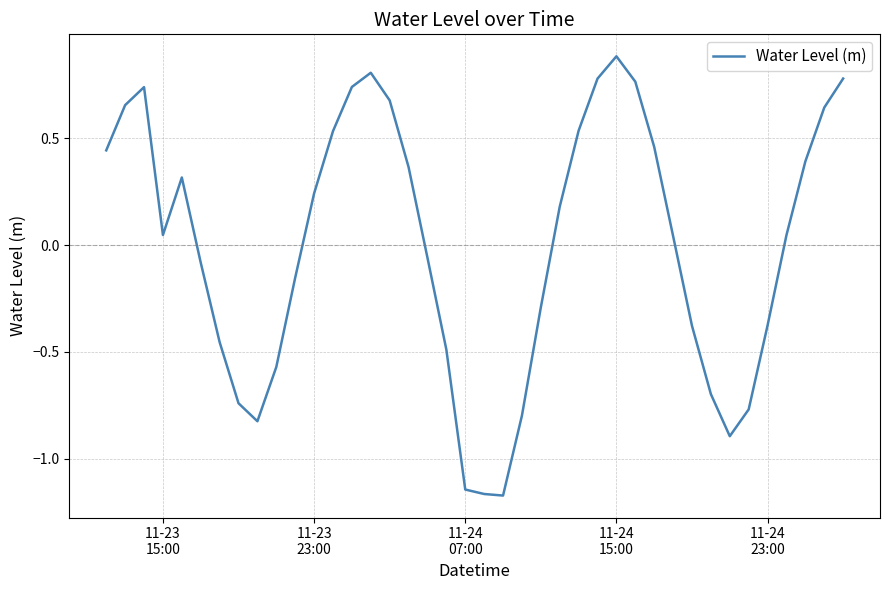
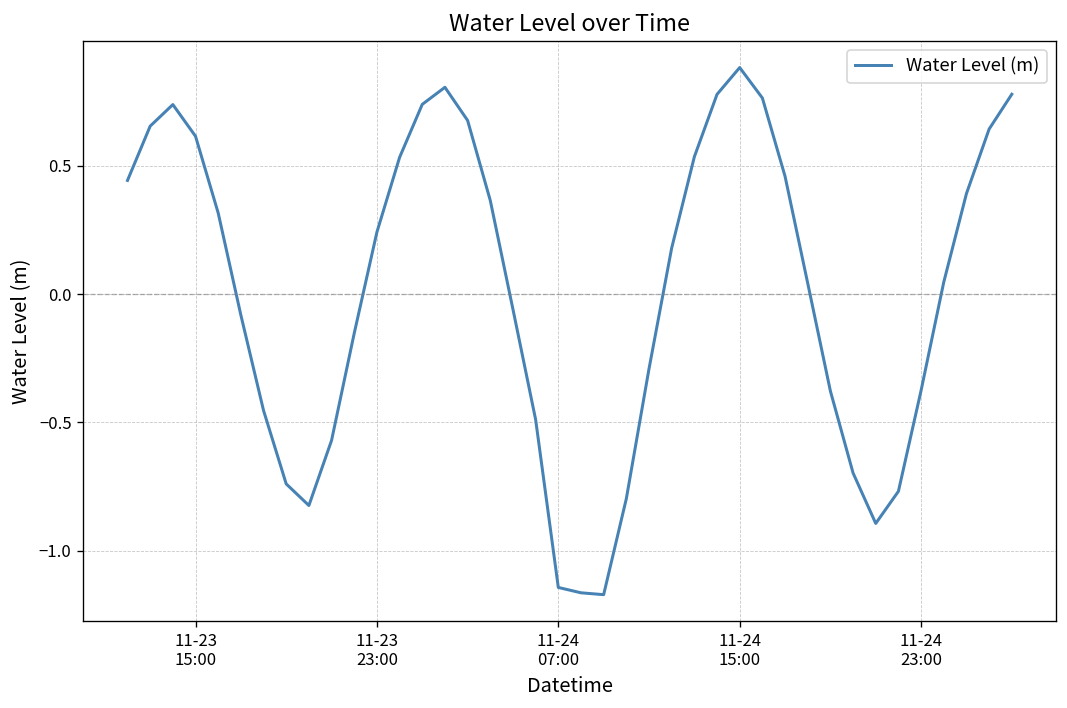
11-23 15:00: 0.05 -> 0.62
